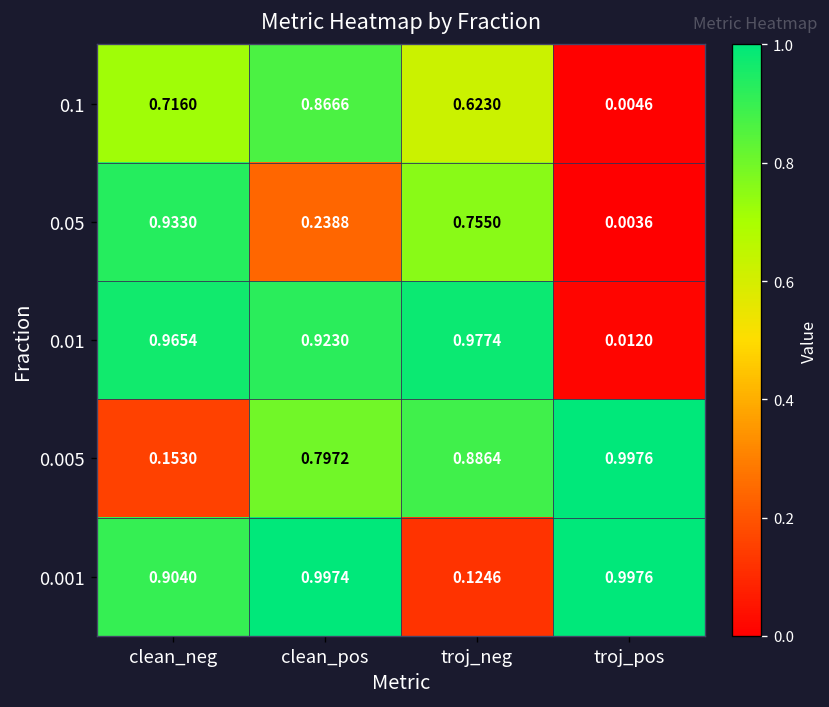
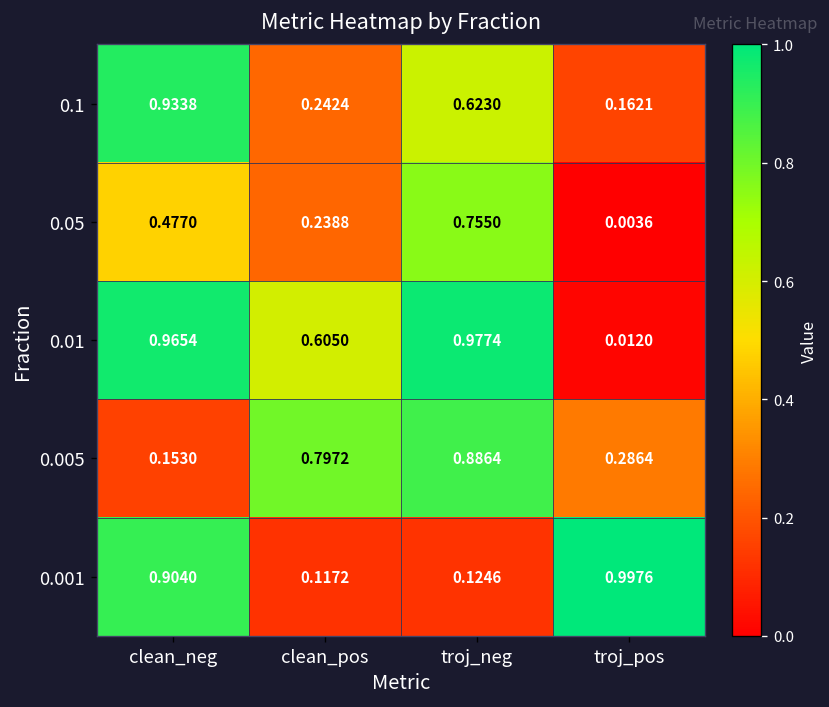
0.1, clean_neg: 0.7160 -> 0.9338
0.1, clean_pos: 0.8666 -> 0.2424
0.1, troj_pos: 0.0046 -> 0.1621
0.05, clean_neg: 0.9330 -> 0.4770
0.01, clean_pos: 0.9230 -> 0.6050
0.005, troj_pos: 0.9976 -> 0.2864
0.001, clean_pos: 0.9974 -> 0.1172
